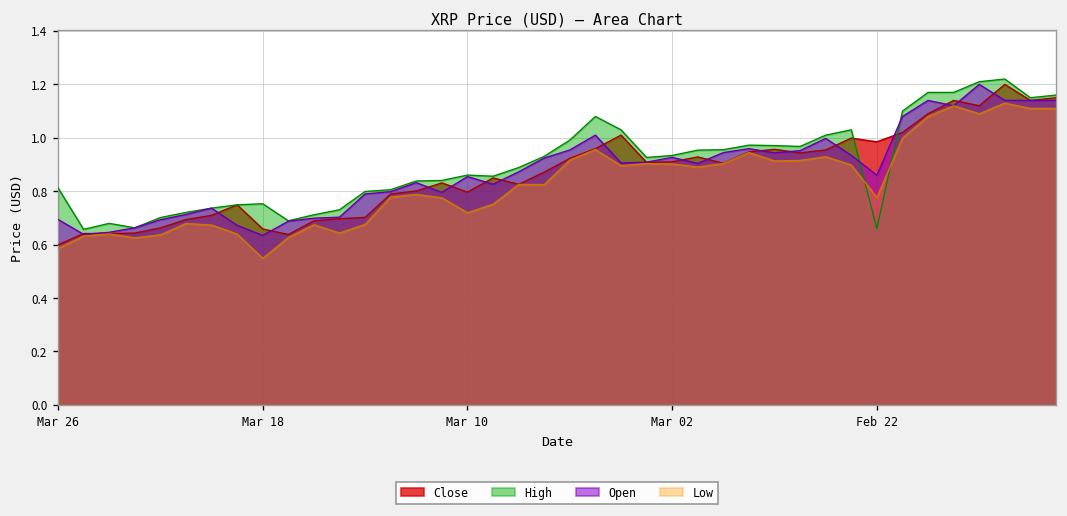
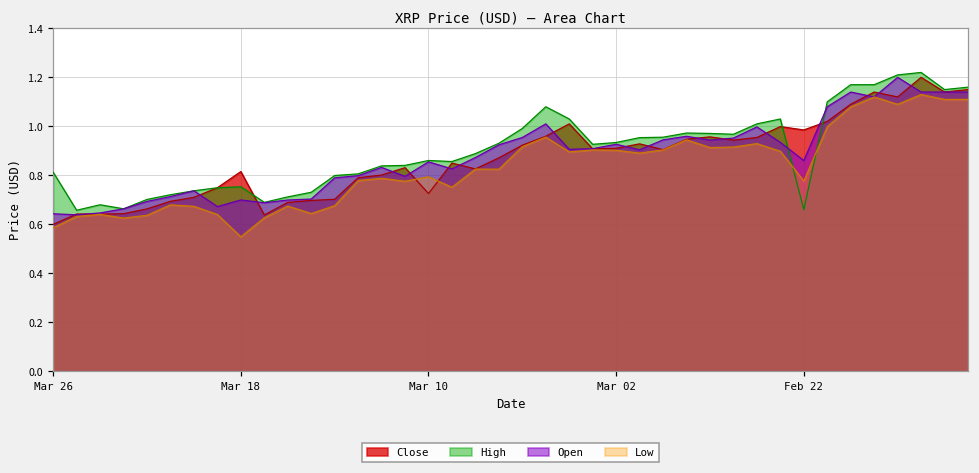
Open, Mar 26: 0.69 -> 0.64
Close, Mar 18: 0.66 -> 0.82
Open, Mar 18: 0.63 -> 0.70
Close, Mar 10: 0.80 -> 0.73
Low, Mar 10: 0.72 -> 0.79
